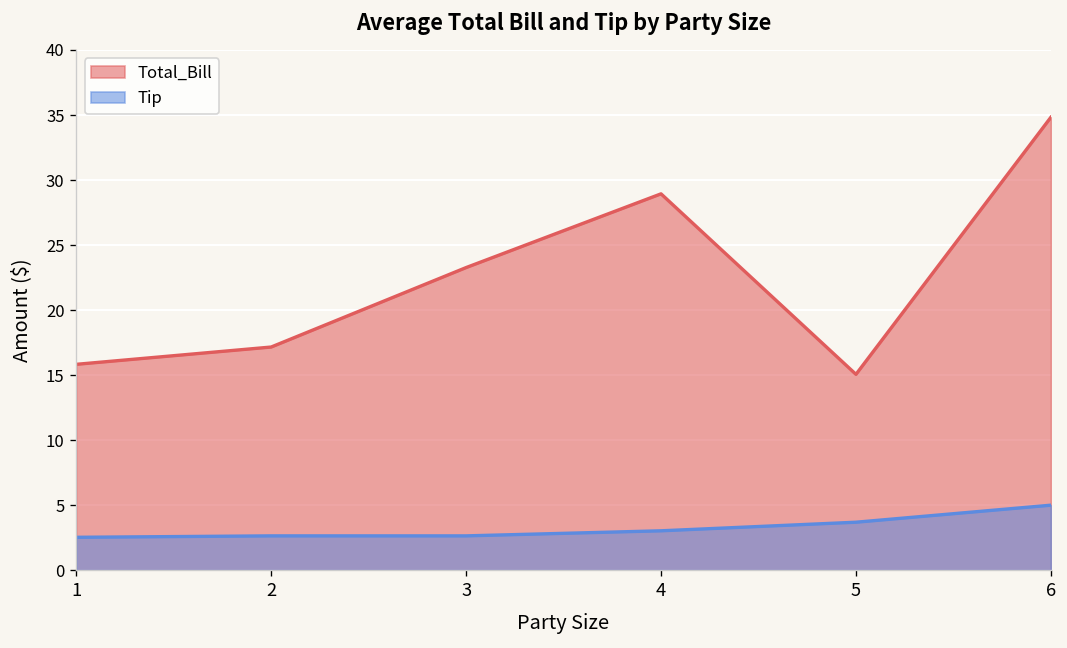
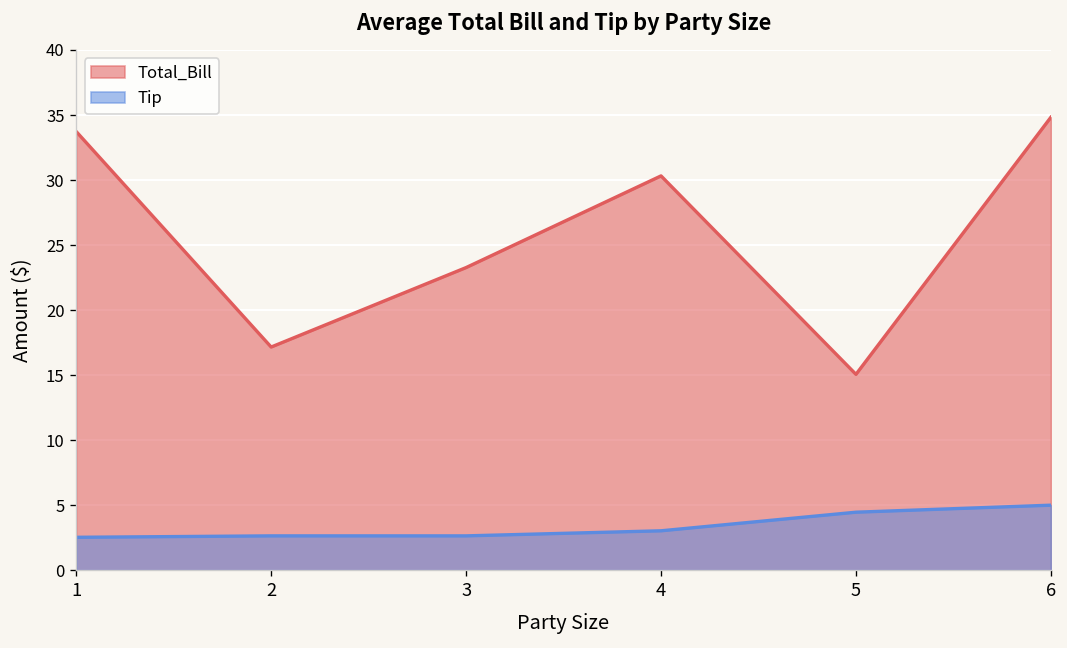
Total_Bill, 1: 15.8 -> 33.7
Total_Bill, 4: 28.9 -> 30.3
Tip, 5: 3.7 -> 4.5
